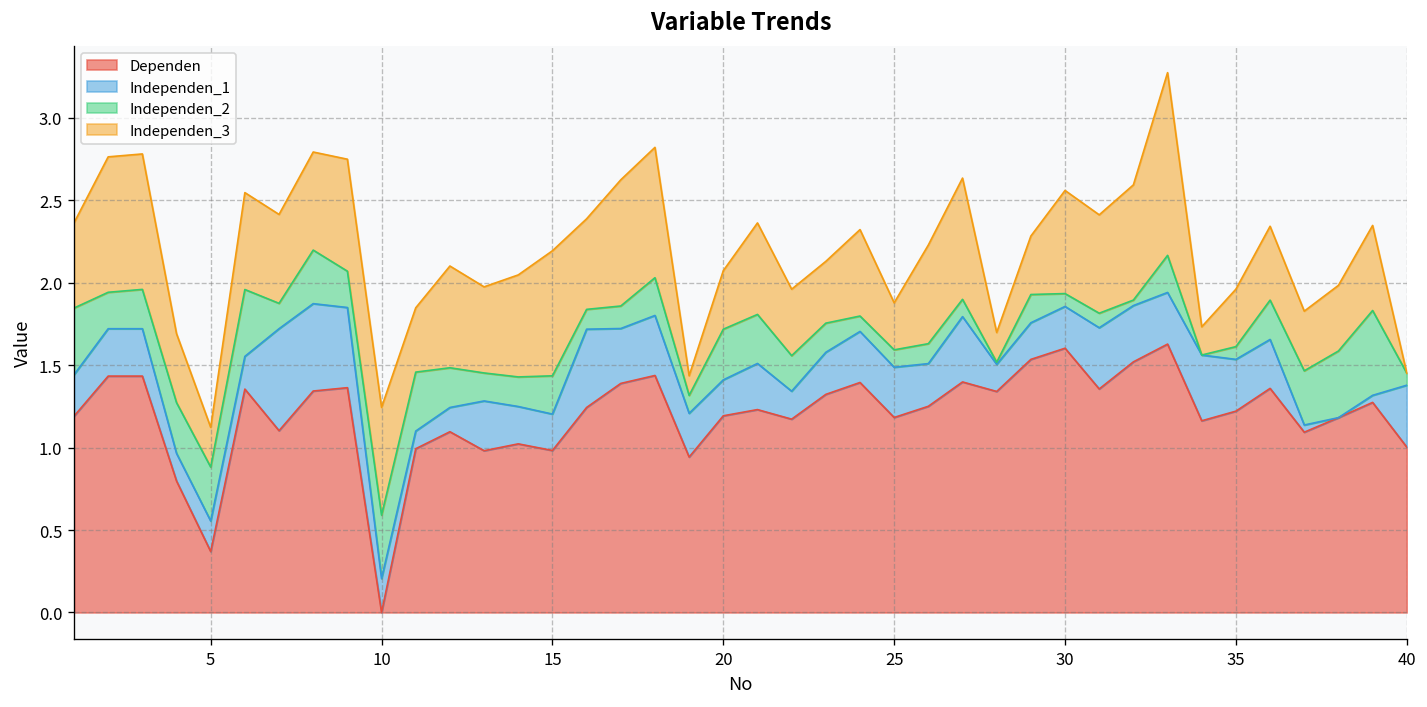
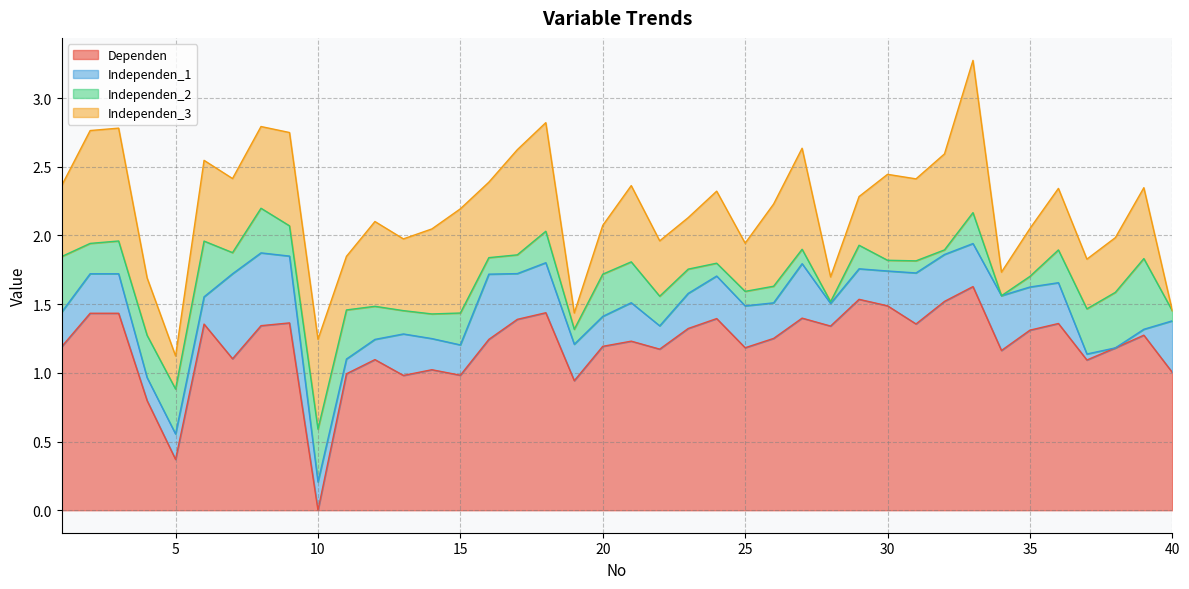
Independen_3, 25: 0.29 -> 0.35
Dependen, 30: 1.60 -> 1.49
Dependen, 35: 1.22 -> 1.31
